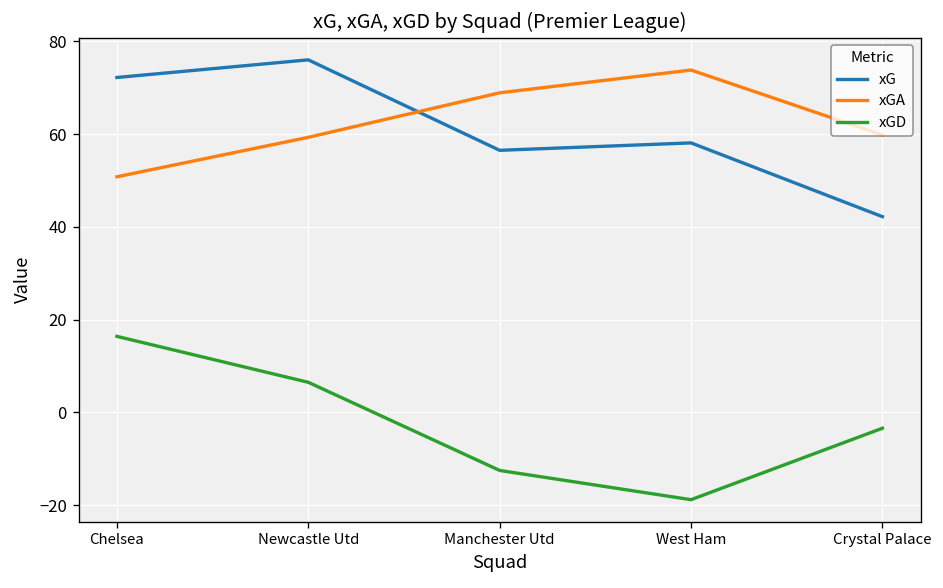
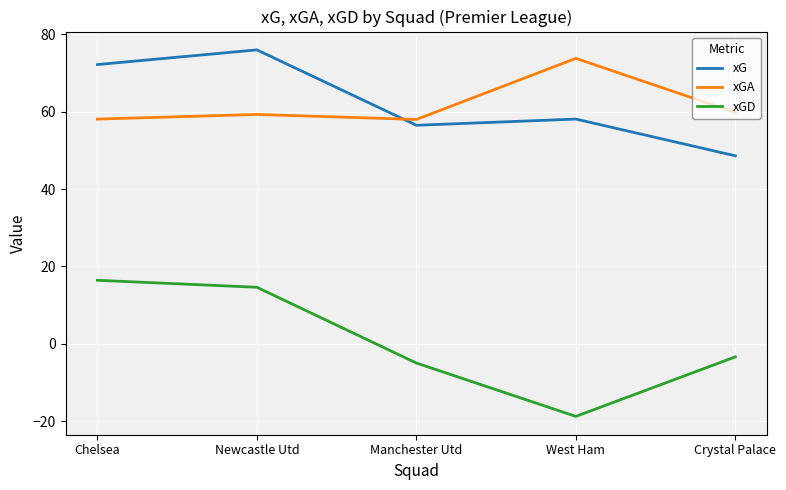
xGA, Chelsea: 51 -> 58
xGD, Newcastle Utd: 7 -> 15
xGA, Manchester Utd: 69 -> 58
xGD, Manchester Utd: -13 -> -5
xG, Crystal Palace: 42 -> 49
